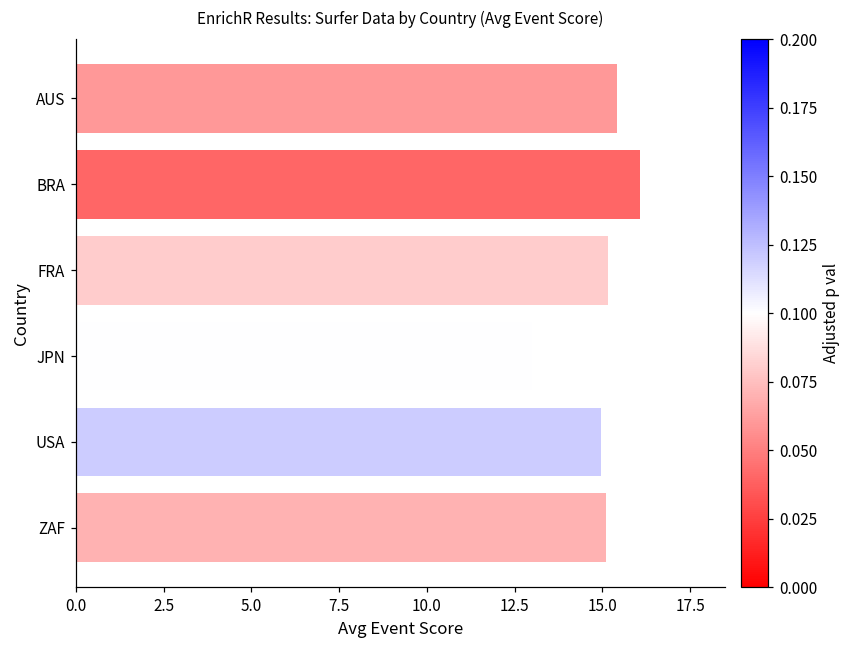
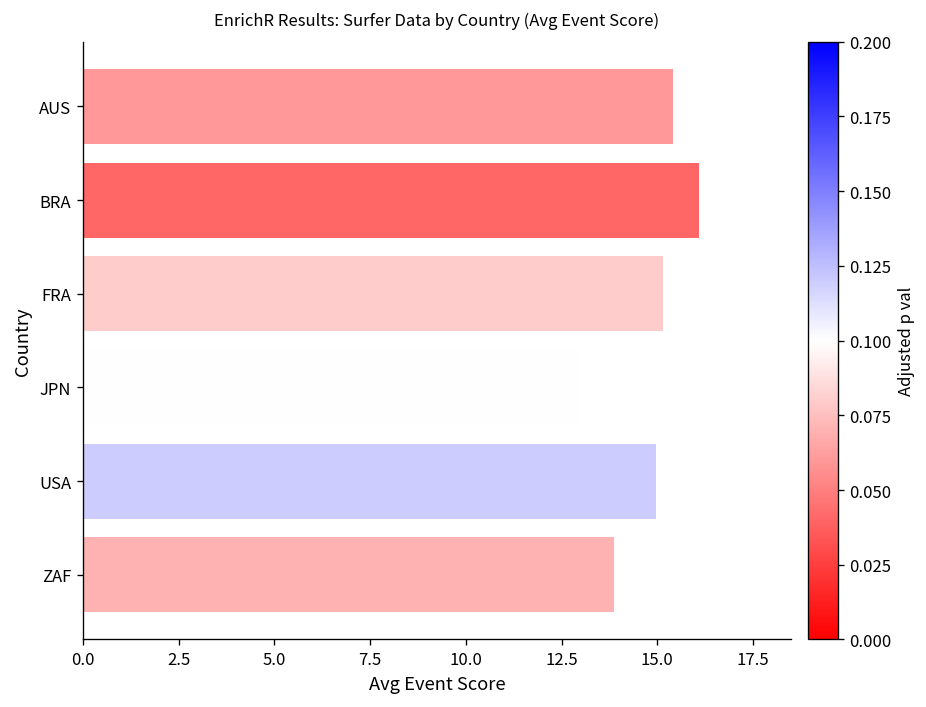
ZAF: 15.1 -> 13.9
